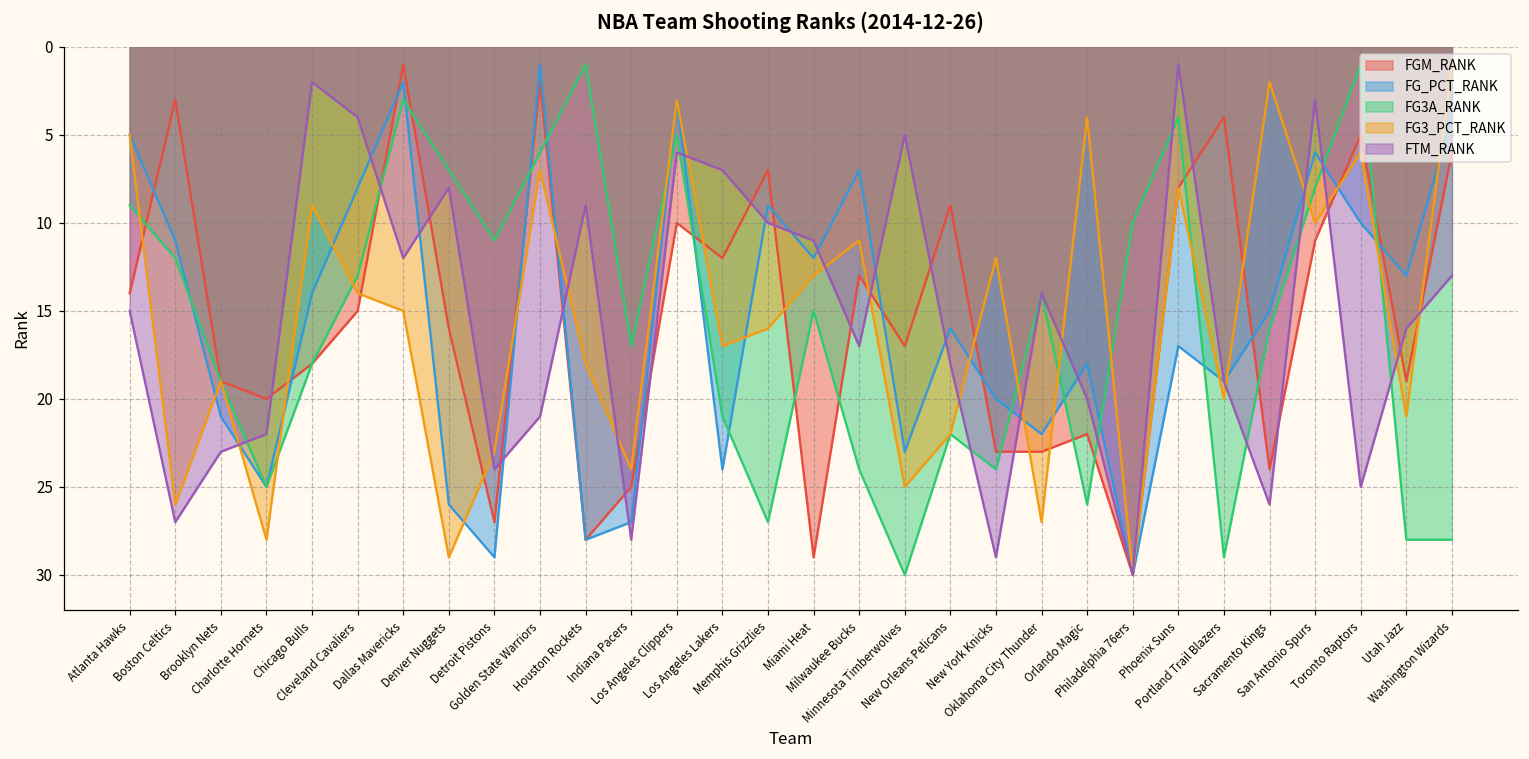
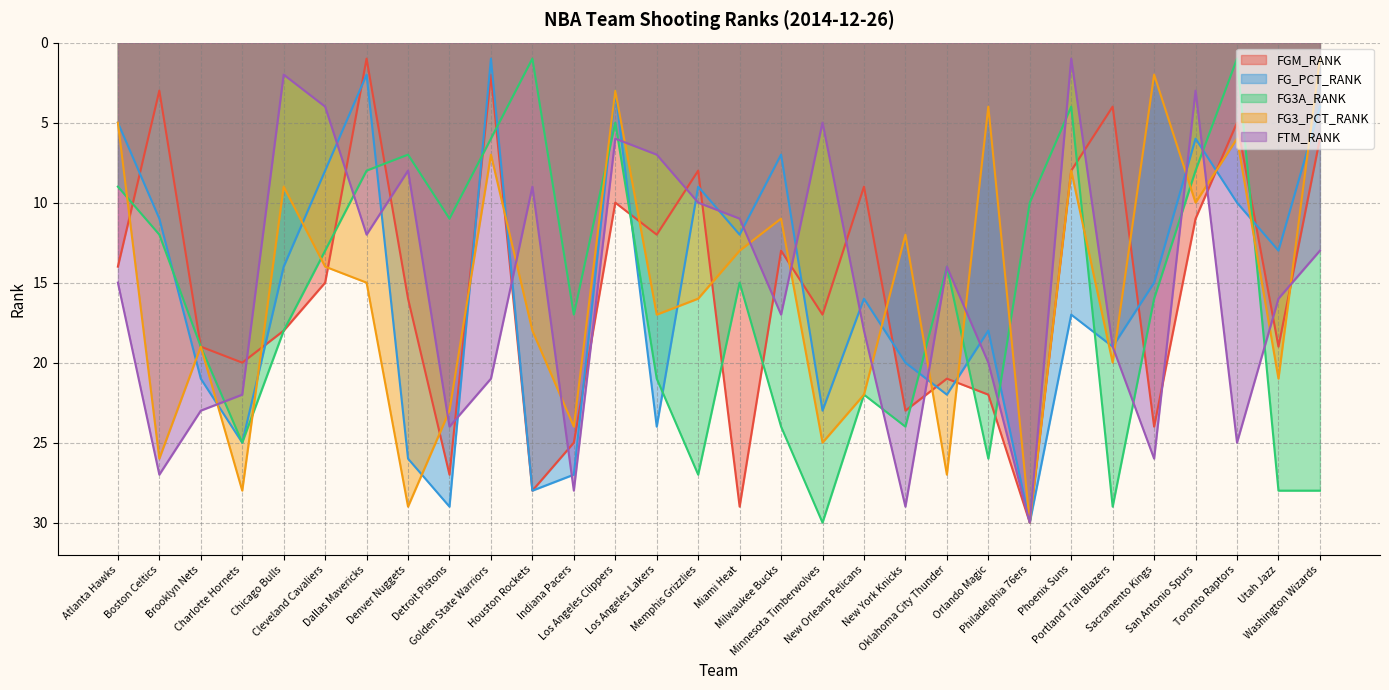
FG3A_RANK, Dallas Mavericks: 3 -> 8
FGM_RANK, Memphis Grizzlies: 7 -> 8
FGM_RANK, Oklahoma City Thunder: 23 -> 21
